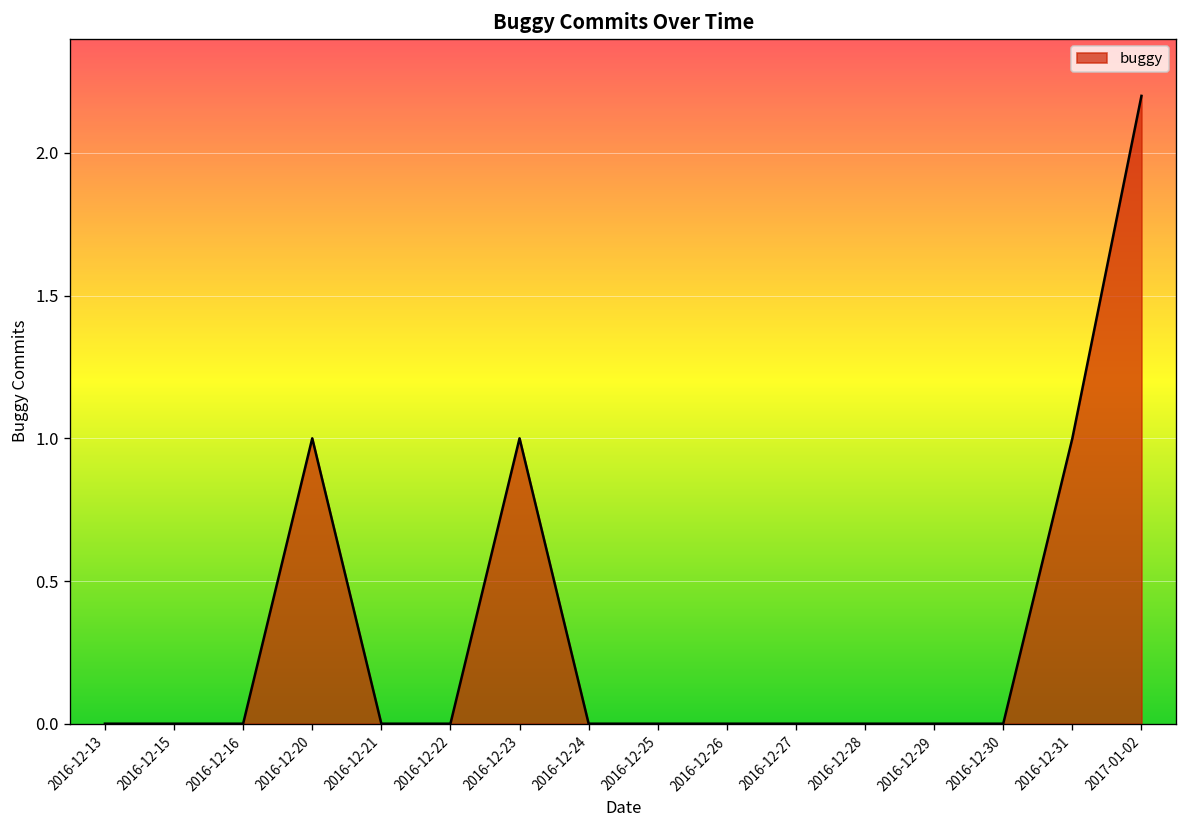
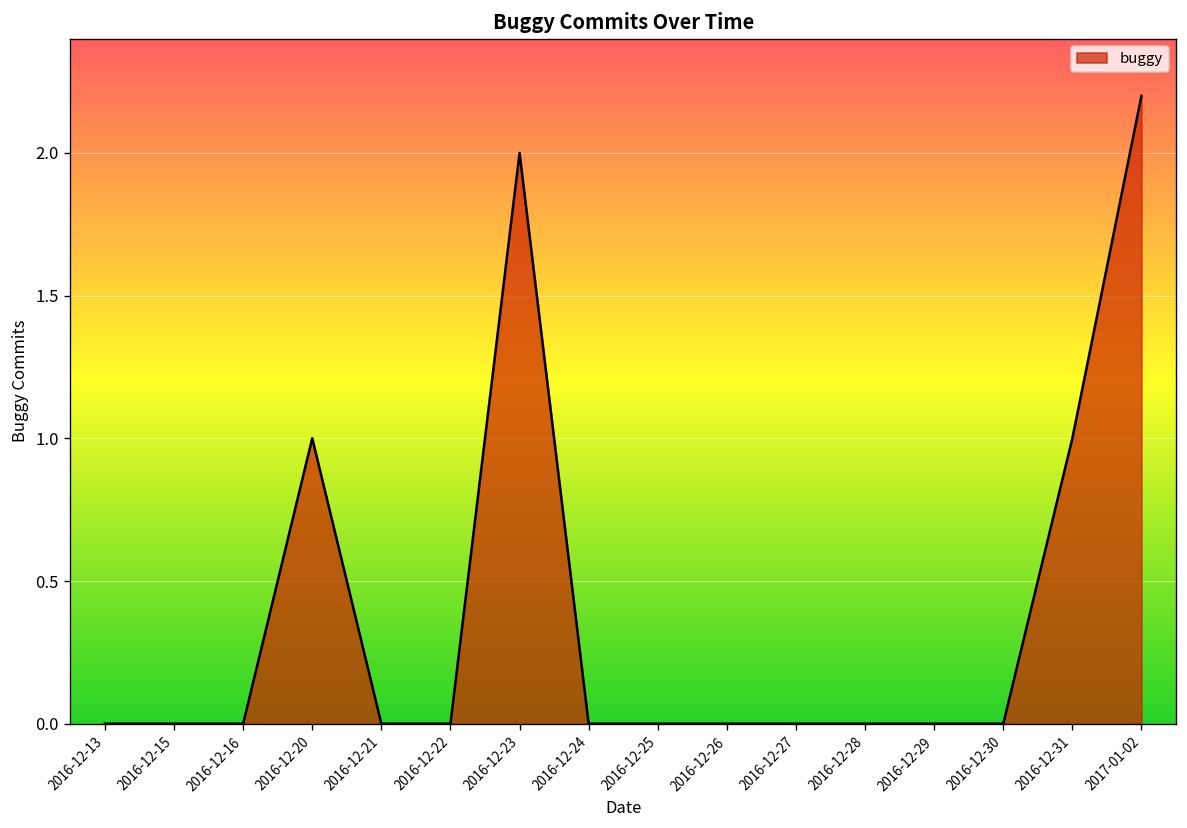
2016-12-23: 1 -> 2
